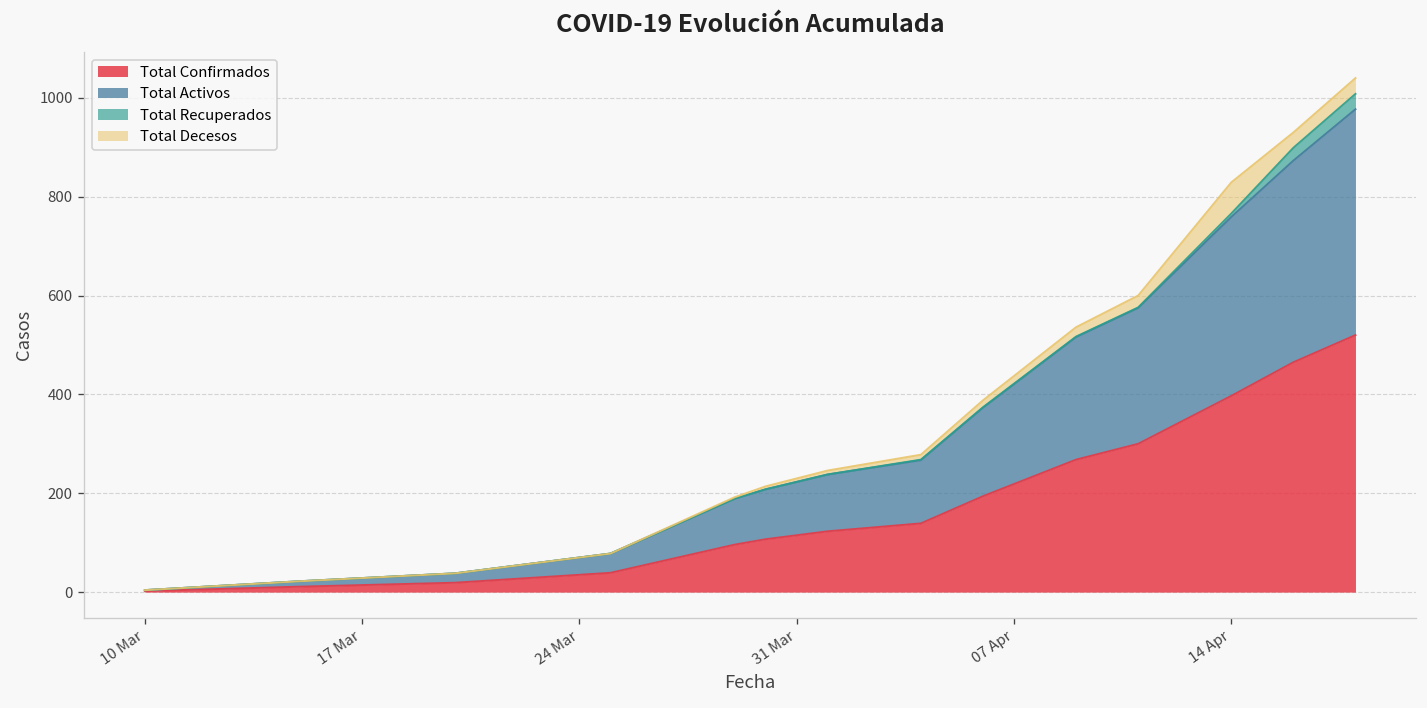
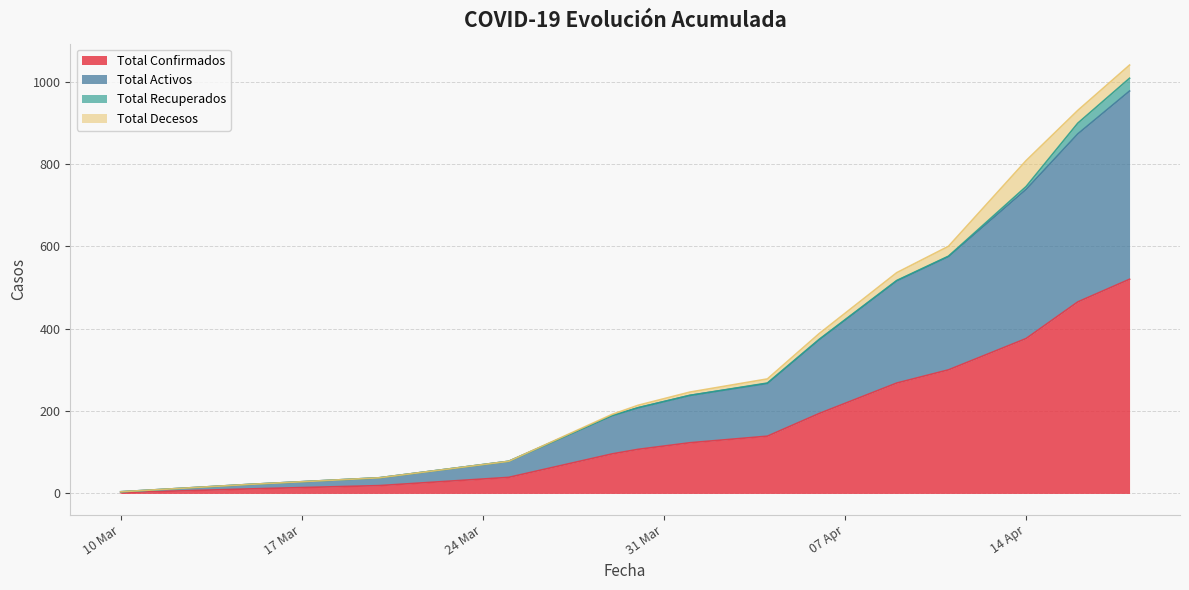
Total Confirmados, 14 Apr: 400 -> 380
